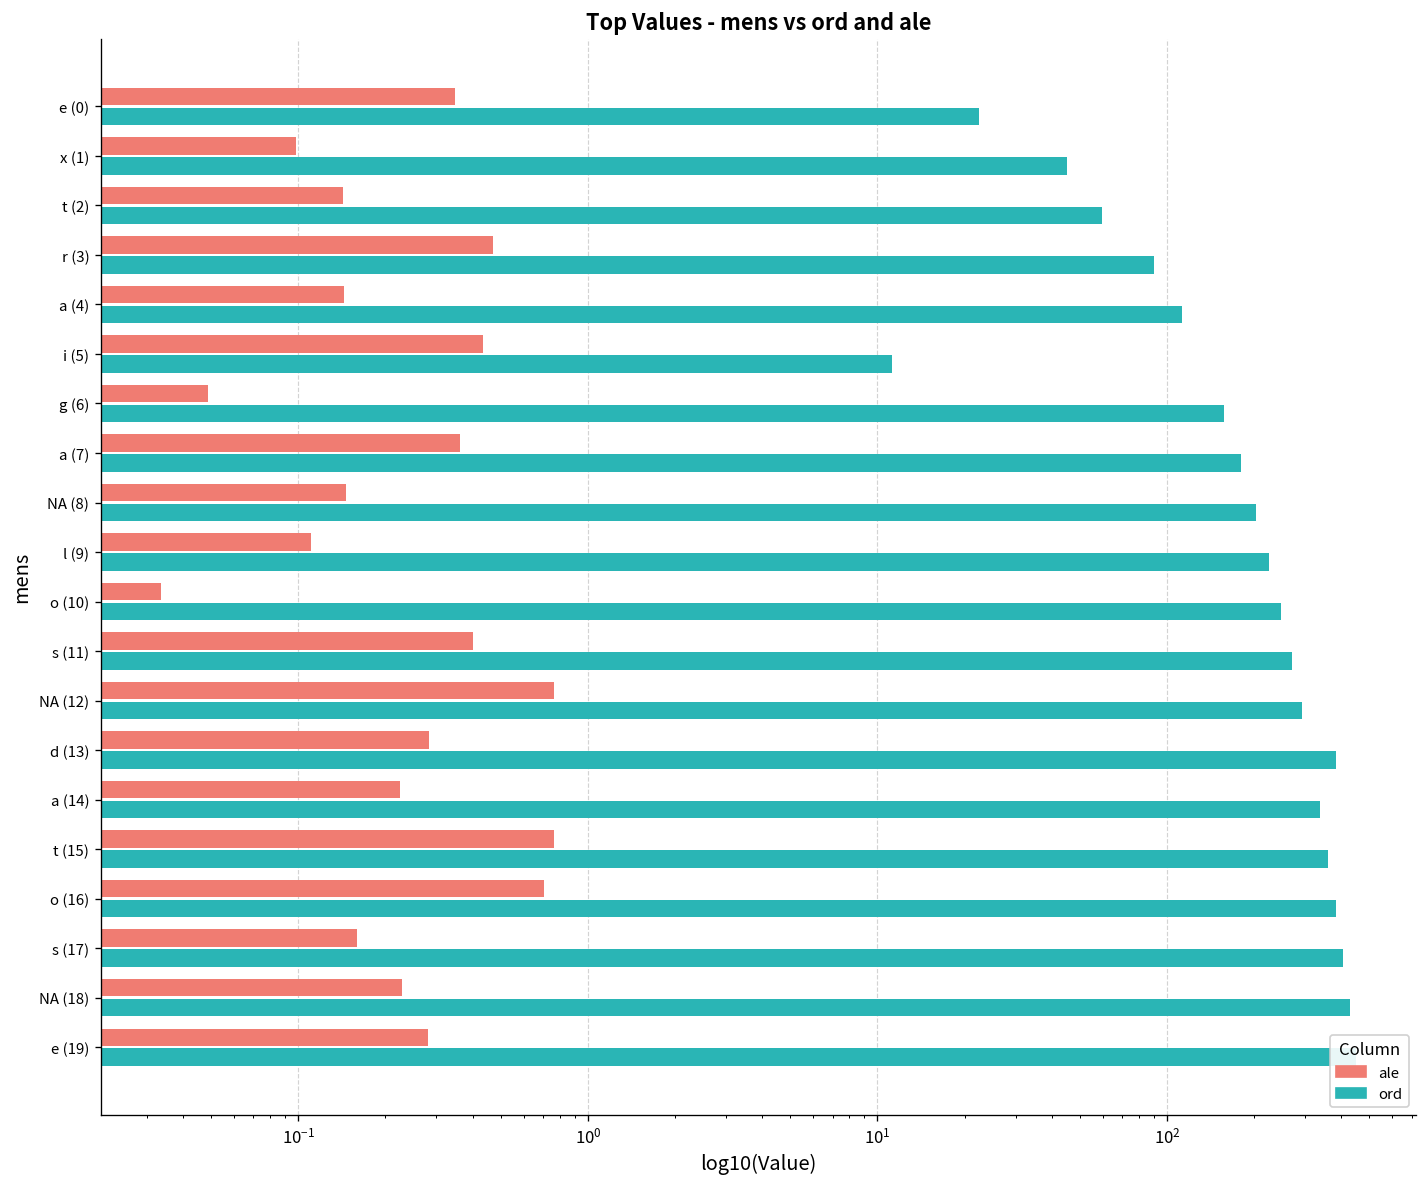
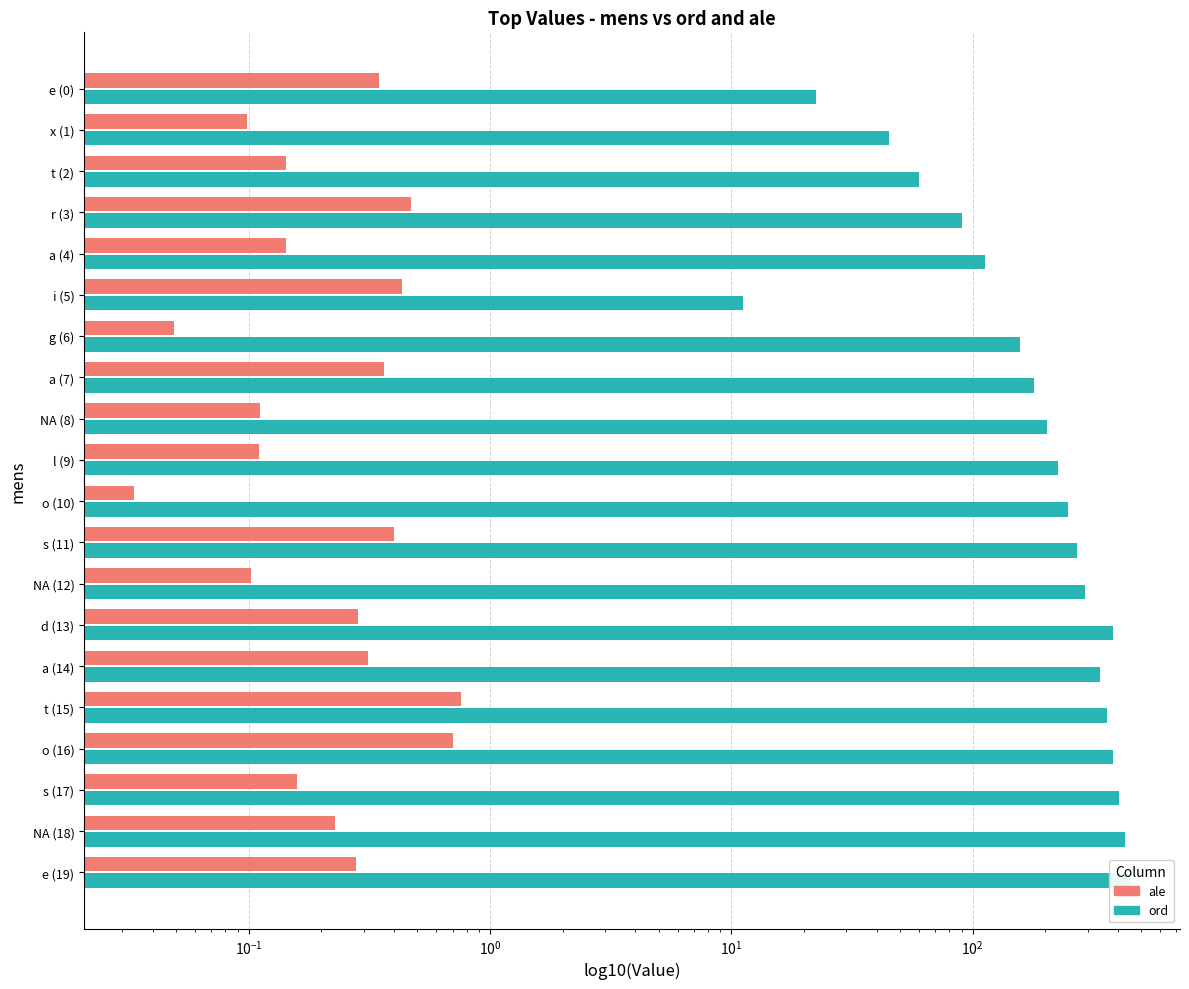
ale, NA (8): 0.15 -> 0.11
ale, NA (12): 0.77 -> 0.102
ale, a (14): 0.22 -> 0.31
